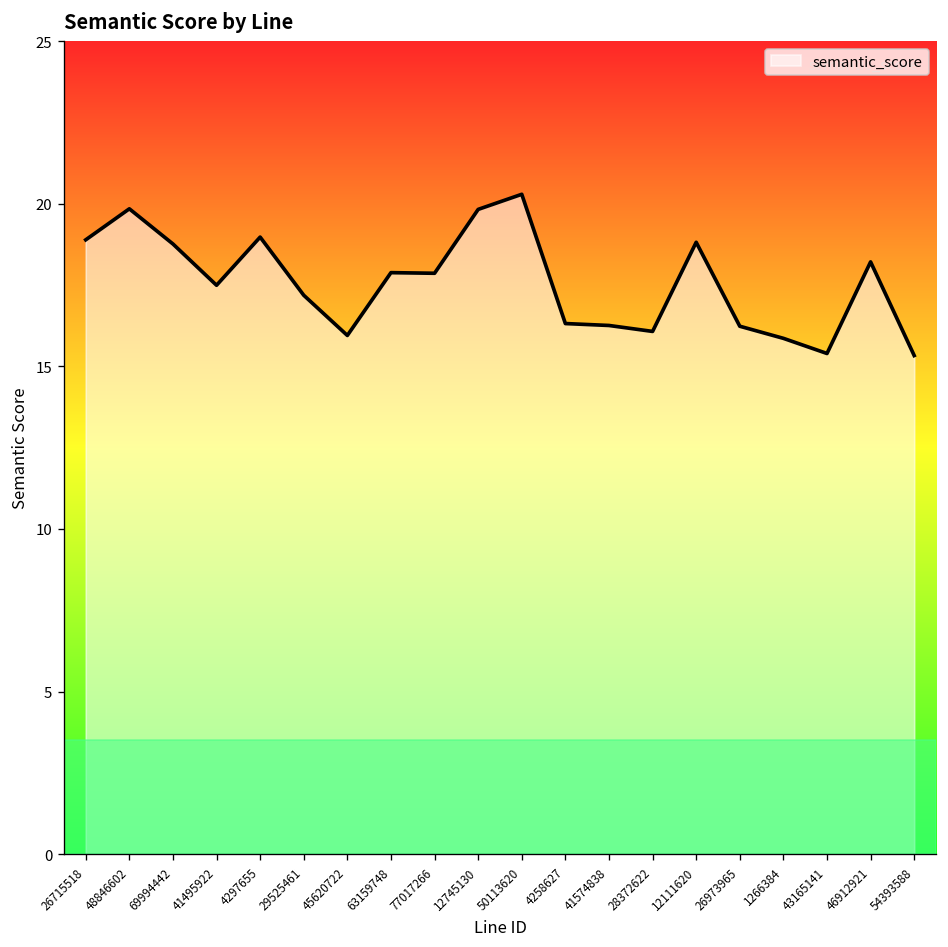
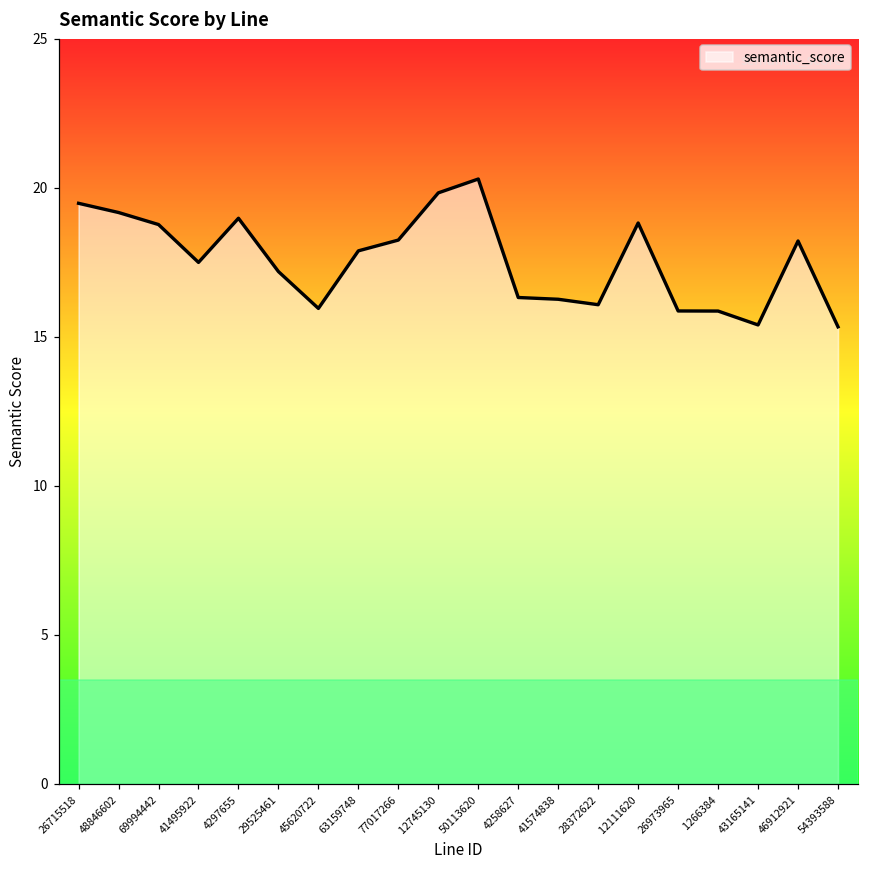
26715518: 18.9 -> 19.5
48846602: 19.8 -> 19.2
77017266: 17.9 -> 18.2
26973965: 16.2 -> 15.9
